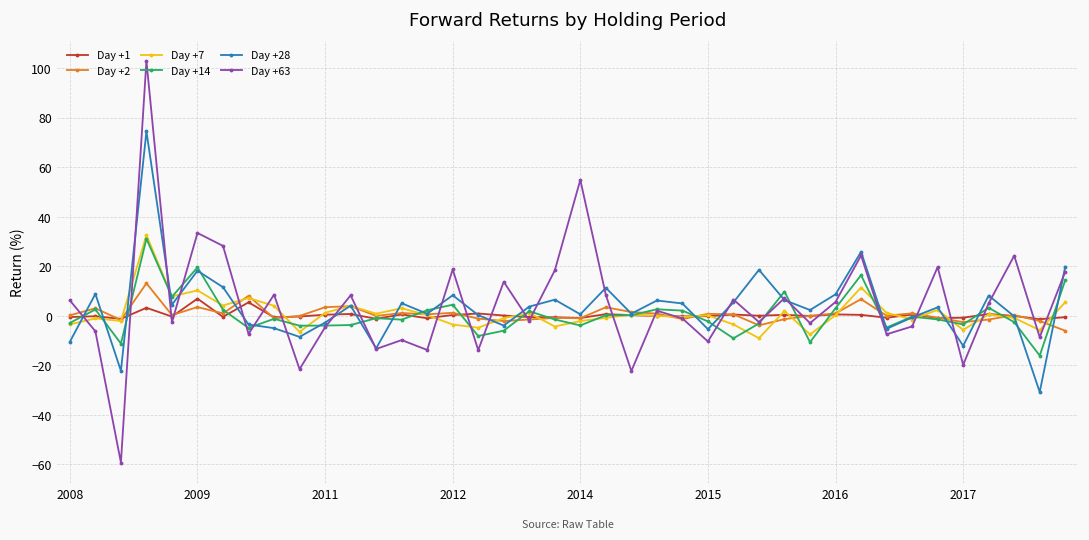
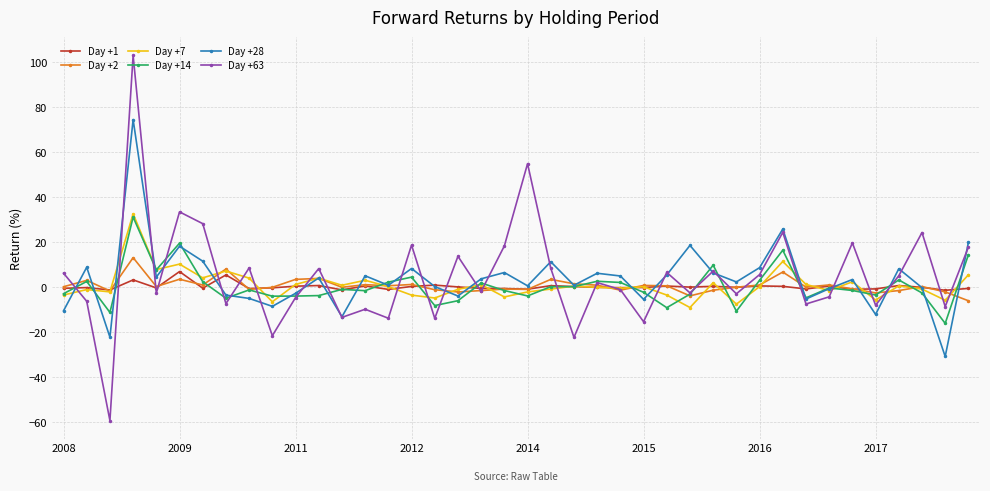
Day +63, 2015: -10 -> -15
Day +63, 2017: -20 -> -8
